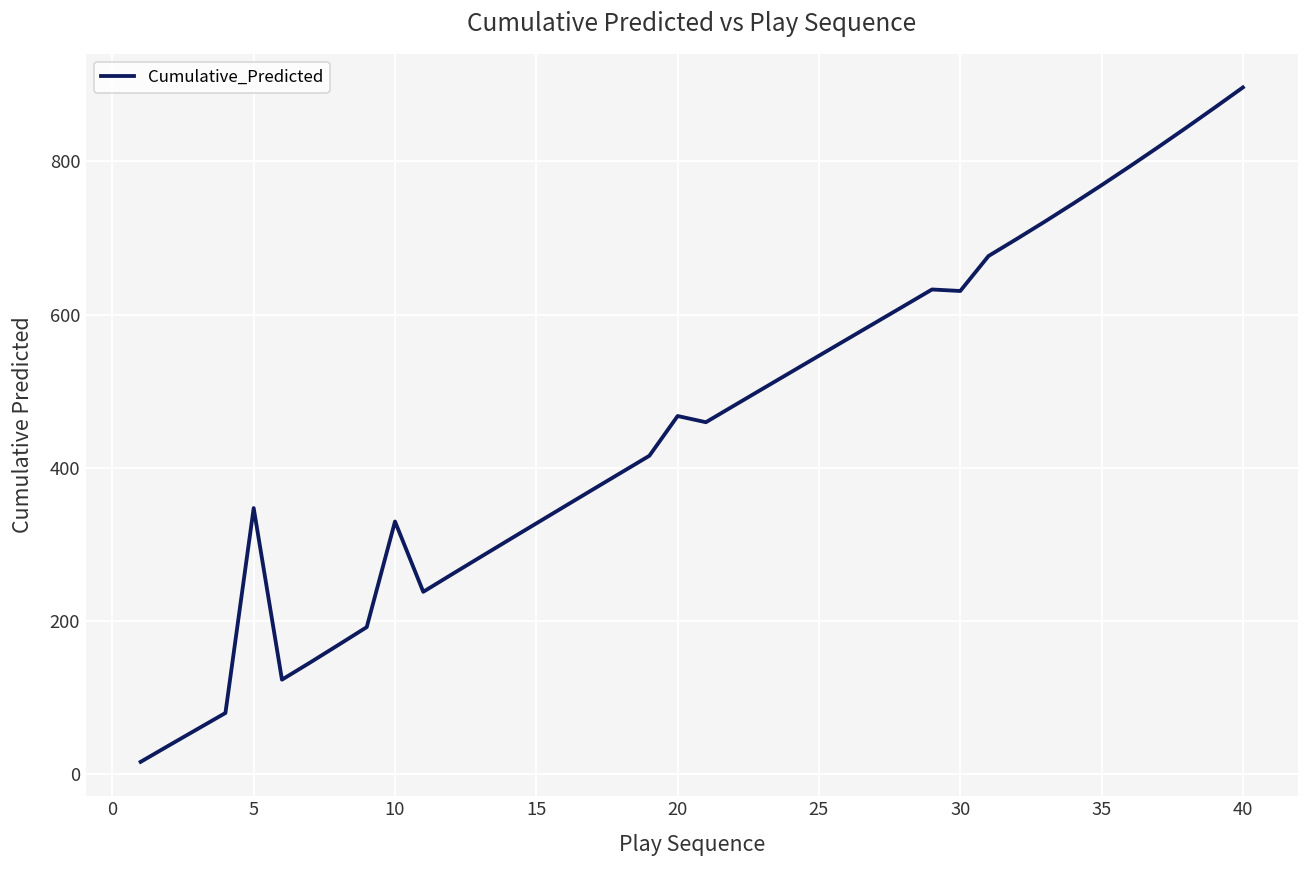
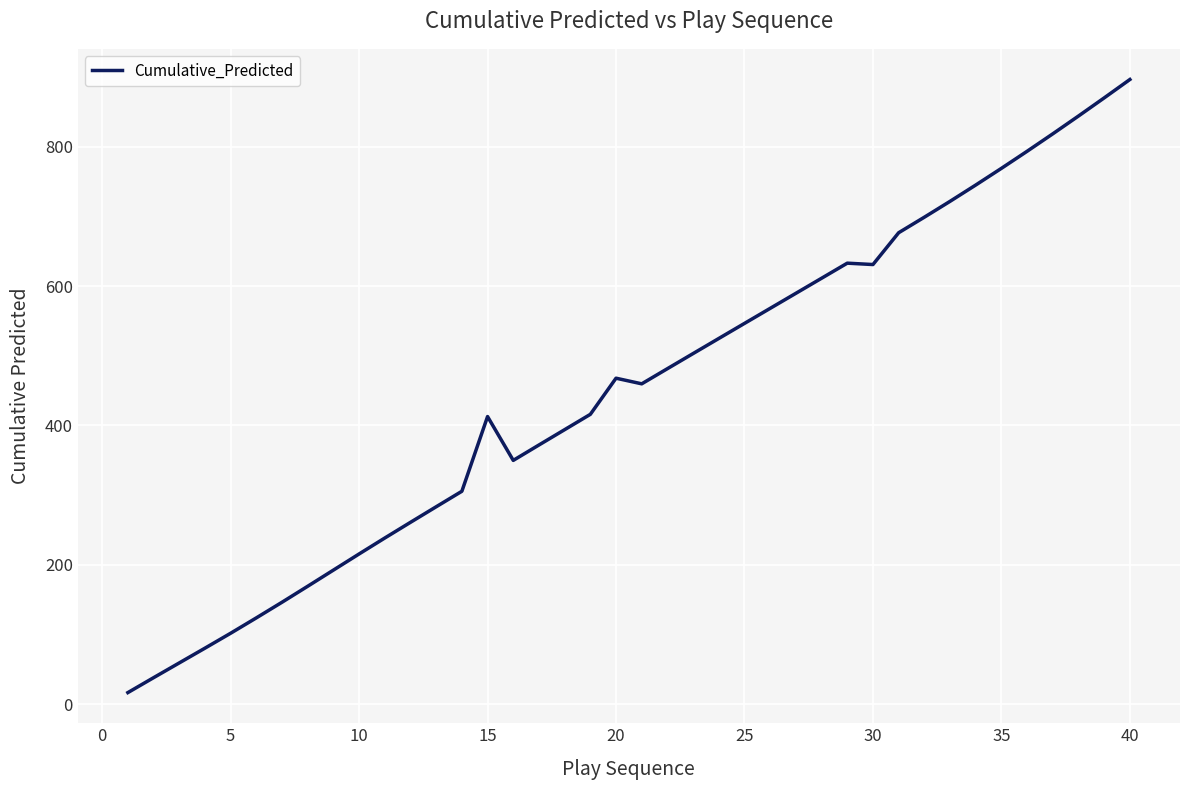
5: 350 -> 100
10: 330 -> 220
15: 330 -> 410
